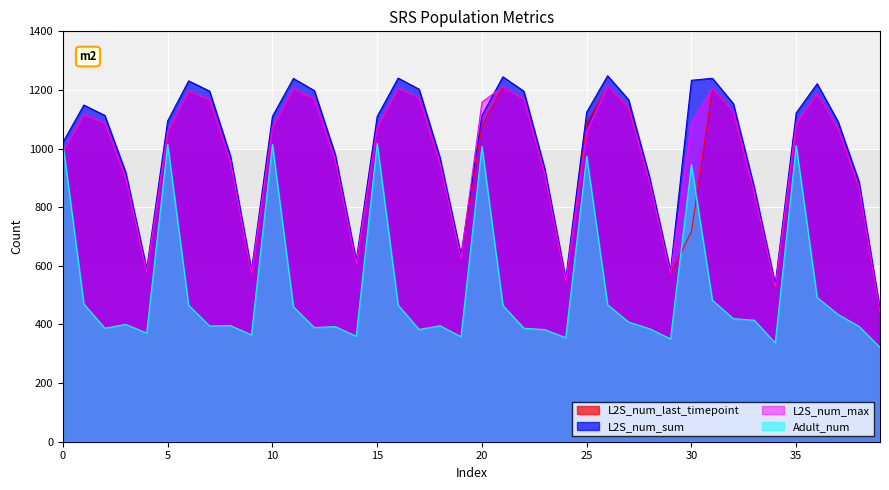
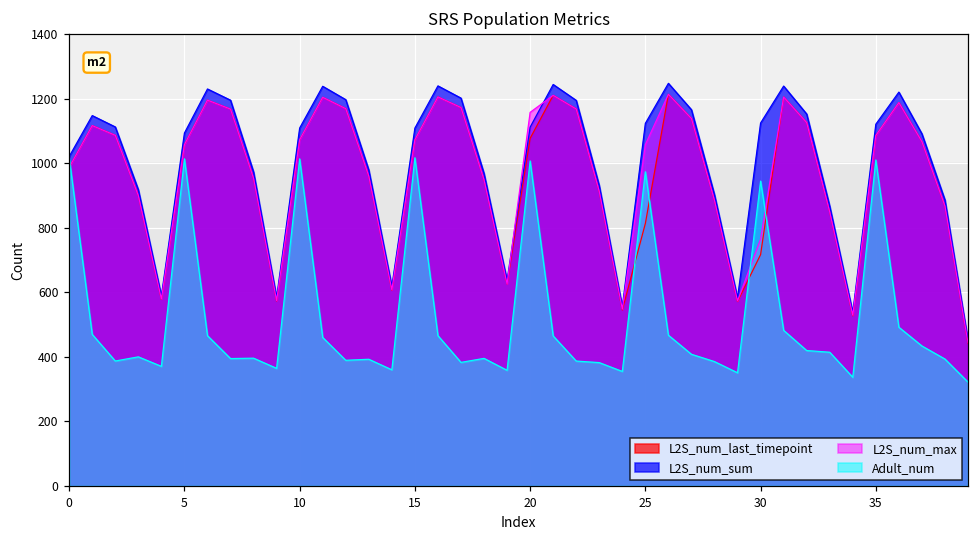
L2S_num_last_timepoint, 25: 1090 -> 810
L2S_num_sum, 30: 1230 -> 1130
L2S_num_max, 30: 1090 -> 770
